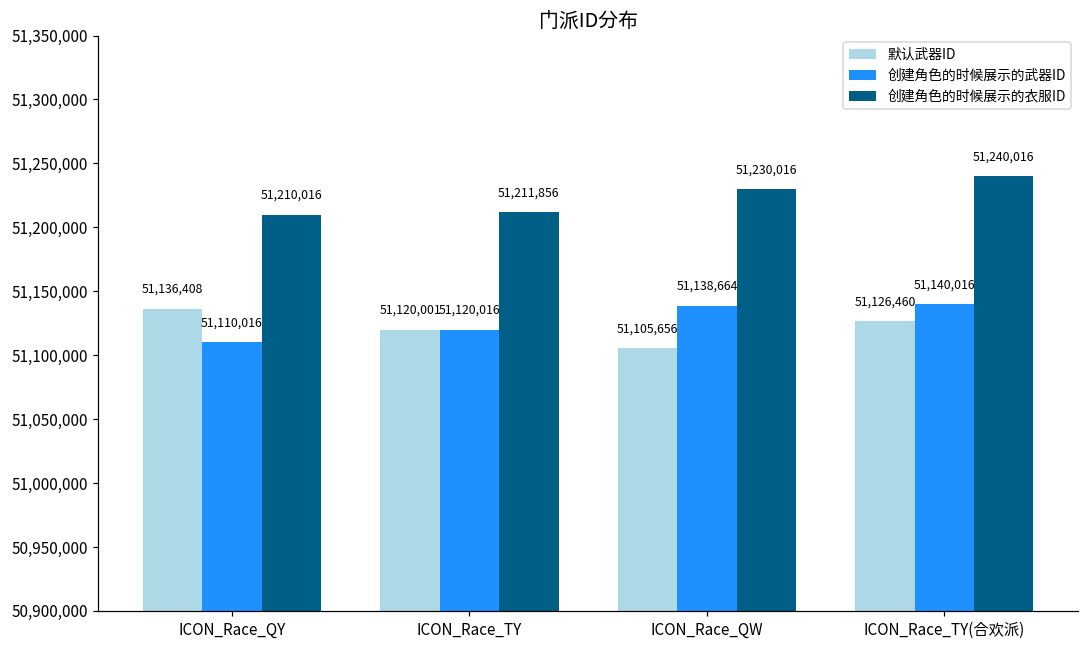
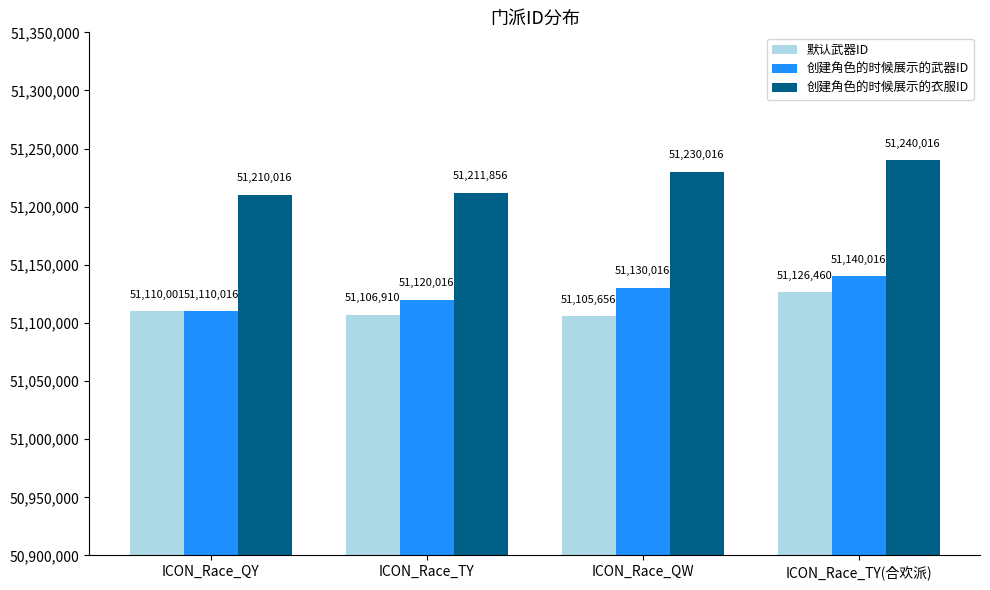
默认武器ID, ICON_Race_QY: 51,136,408 -> 51,110,001
默认武器ID, ICON_Race_TY: 51,120,001 -> 51,106,910
创建角色的时候展示的武器ID, ICON_Race_QW: 51,138,664 -> 51,130,016
